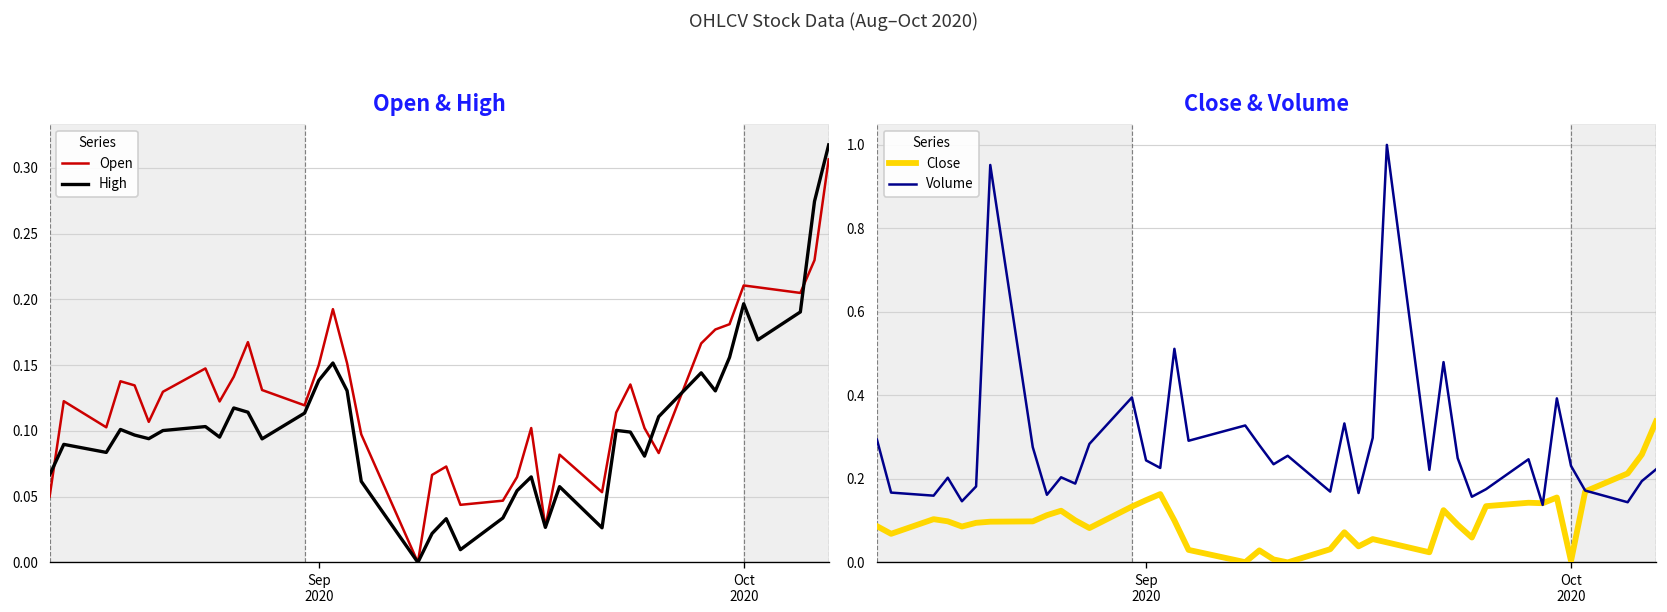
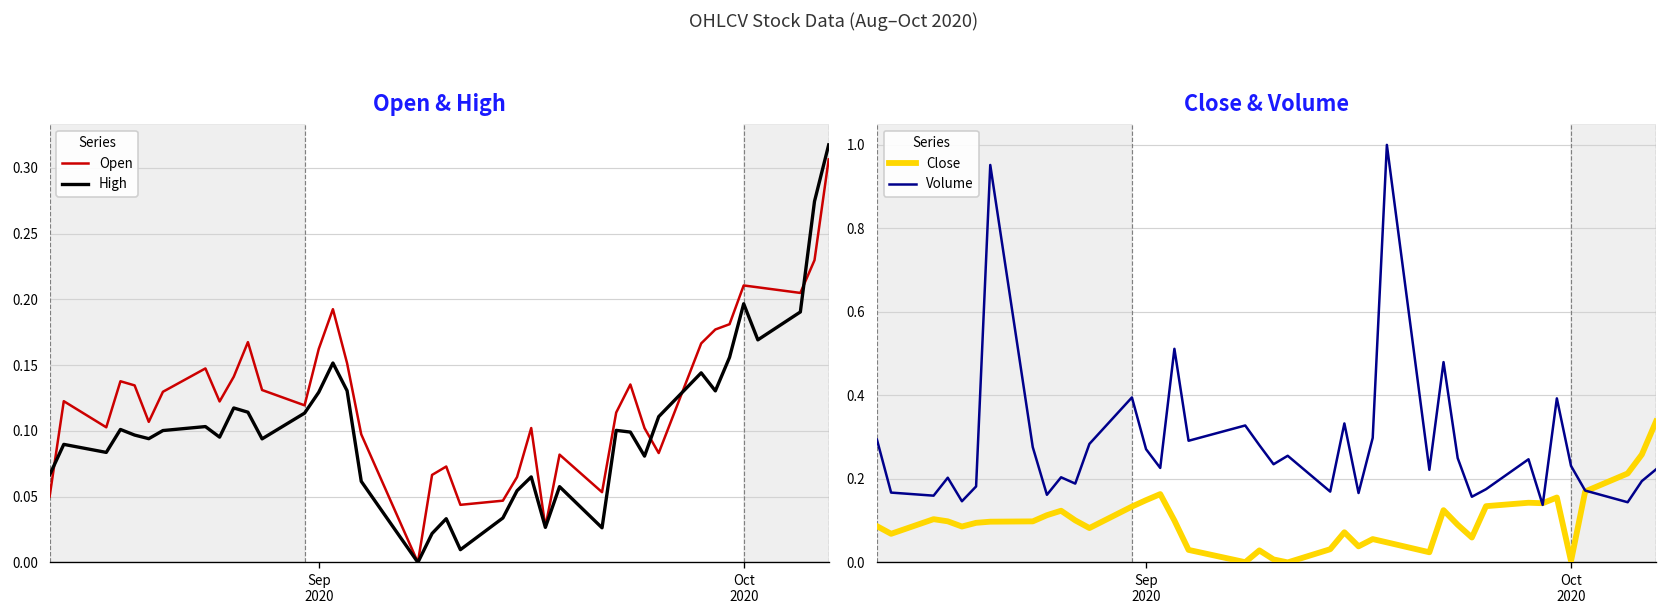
Open & High, Open, Sep 2020: 0.150 -> 0.162
Open & High, High, Sep 2020: 0.138 -> 0.129
Close & Volume, Volume, Sep 2020: 0.24 -> 0.27
